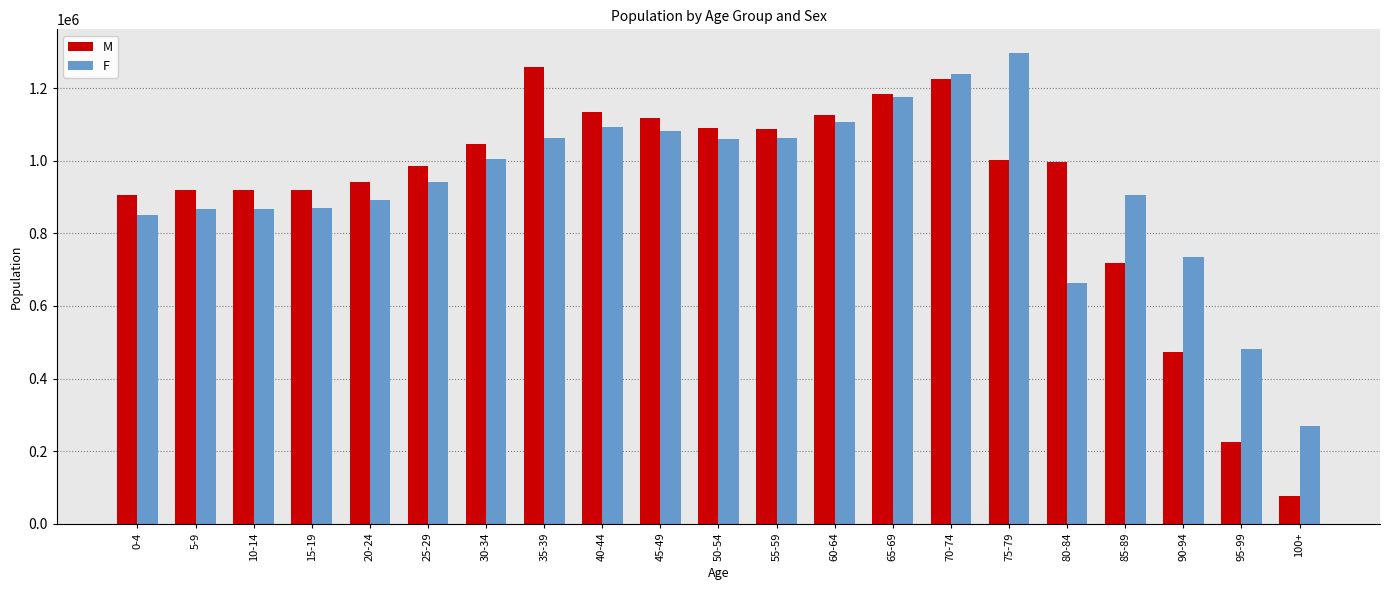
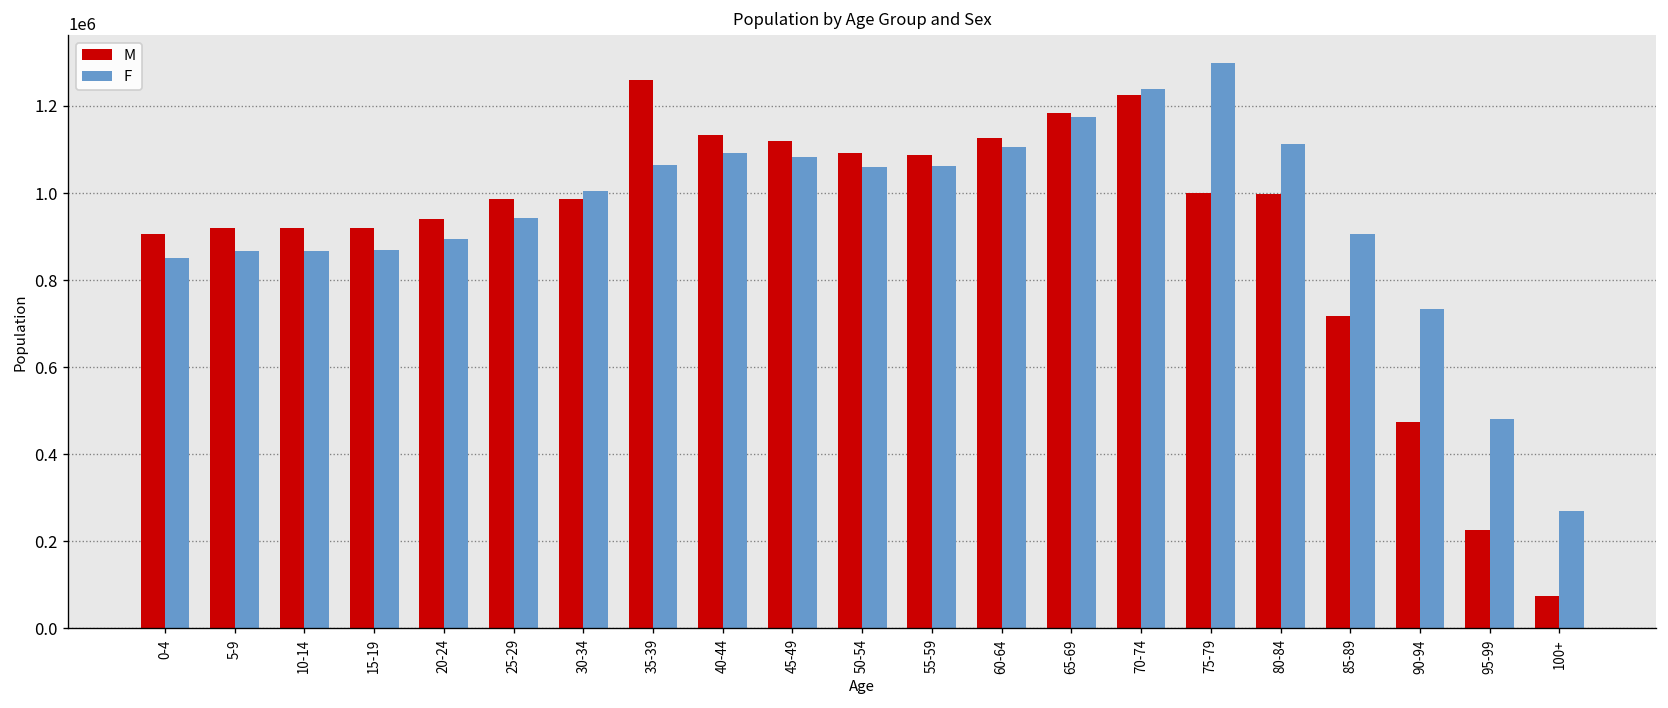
M, 30-34: 1050000 -> 990000
F, 80-84: 660000 -> 1110000
